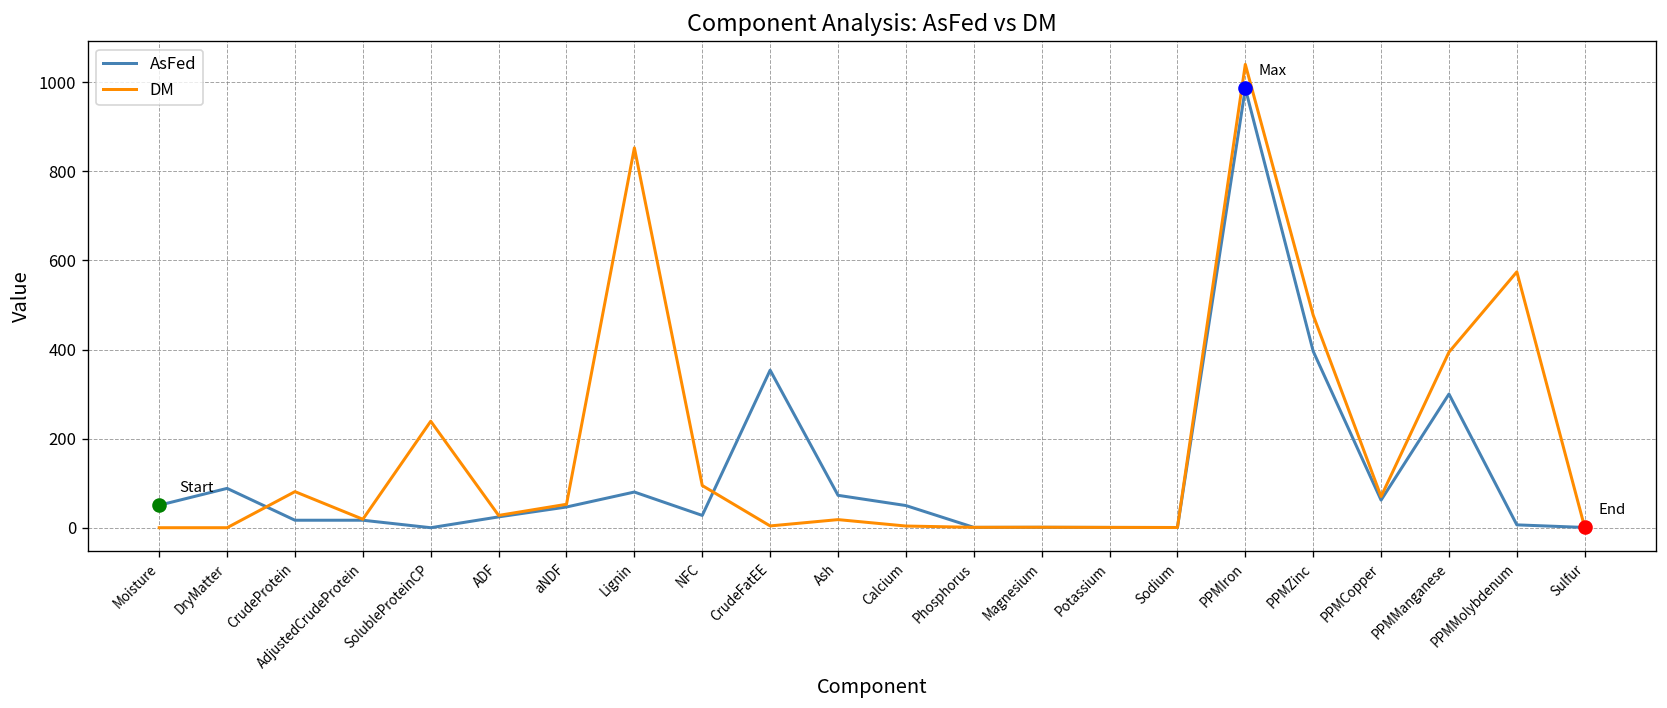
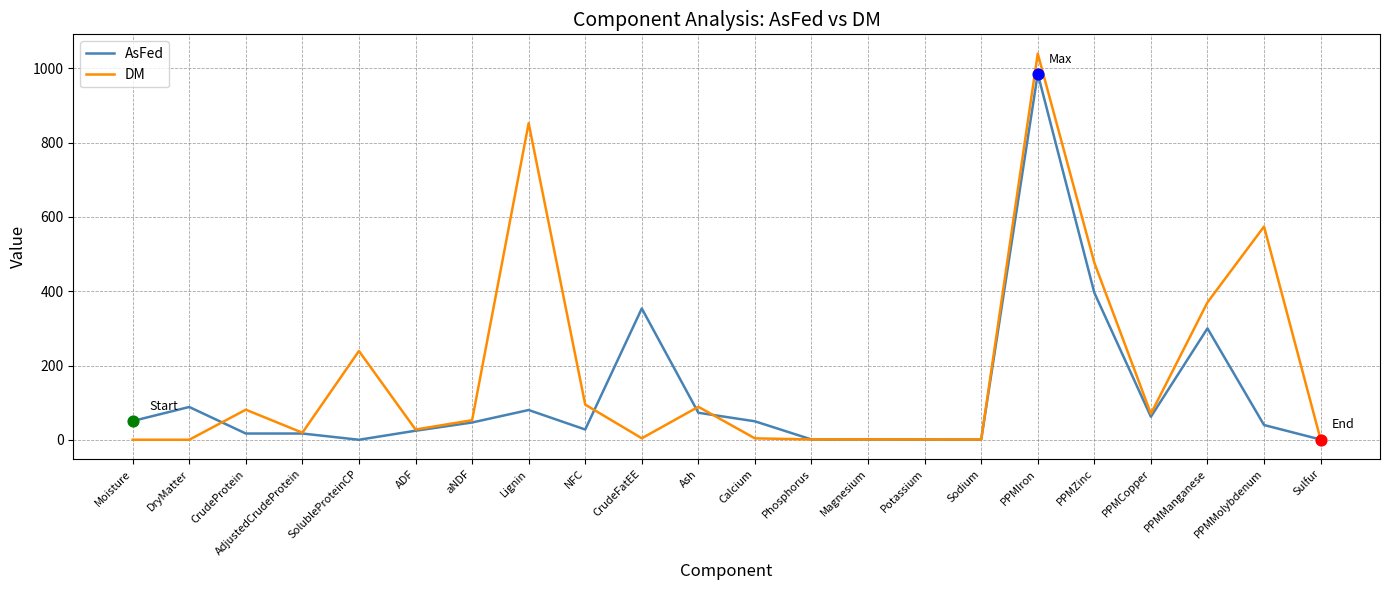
DM, Ash: 20 -> 90
DM, PPMManganese: 390 -> 370
AsFed, PPMMolybdenum: 10 -> 40
